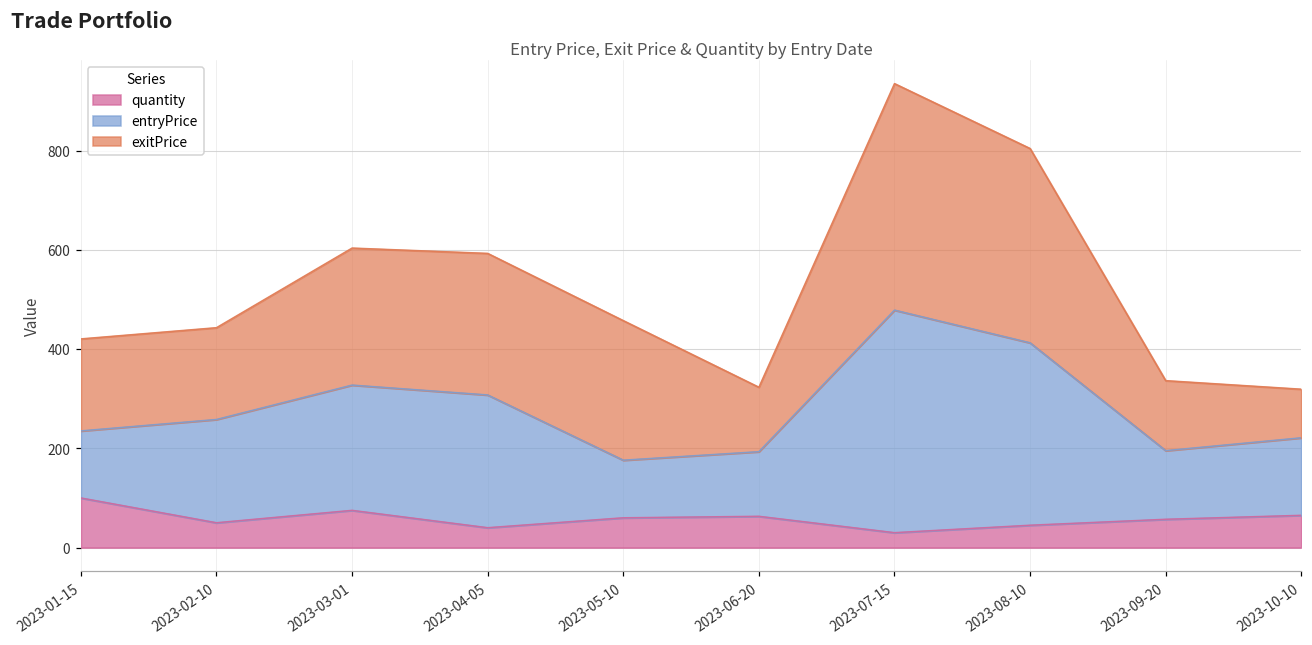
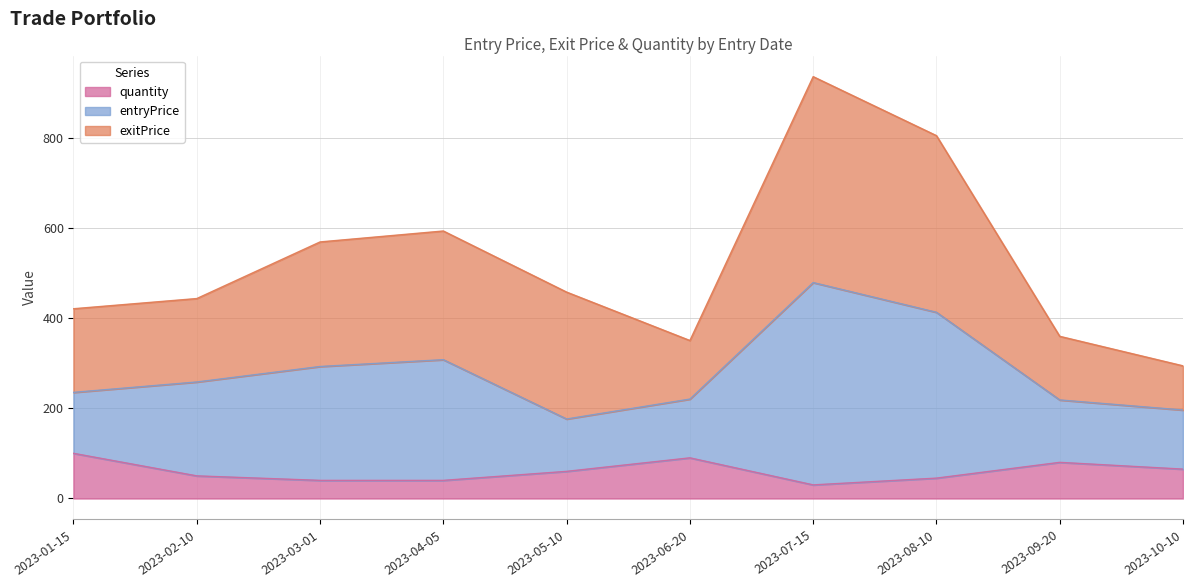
quantity, 2023-03-01: 80 -> 40
quantity, 2023-06-20: 60 -> 90
quantity, 2023-09-20: 60 -> 80
entryPrice, 2023-10-10: 160 -> 130
